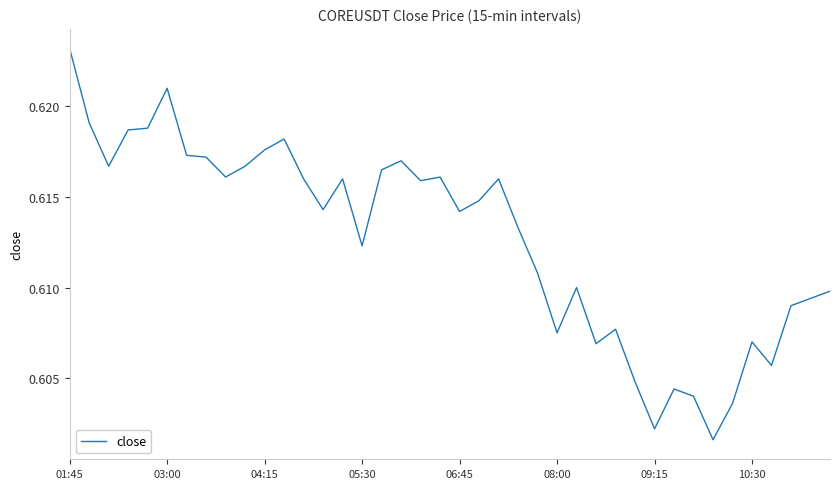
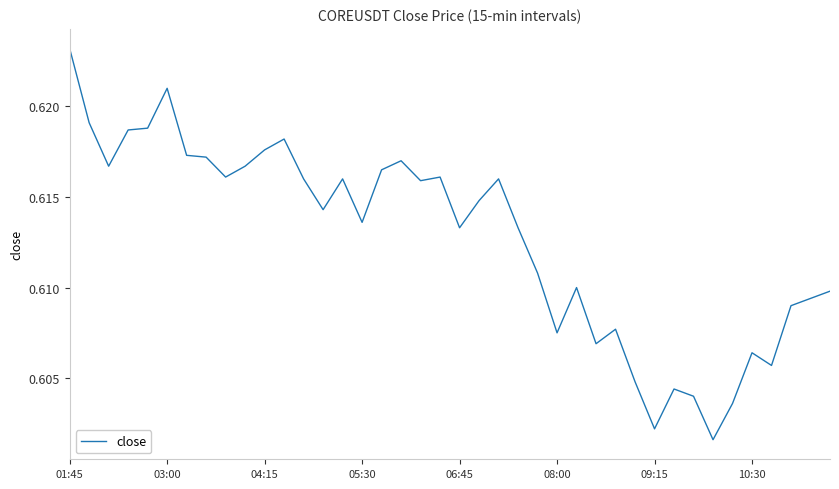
05:30: 0.6123 -> 0.6136
06:45: 0.6142 -> 0.6133
10:30: 0.6070 -> 0.6064
